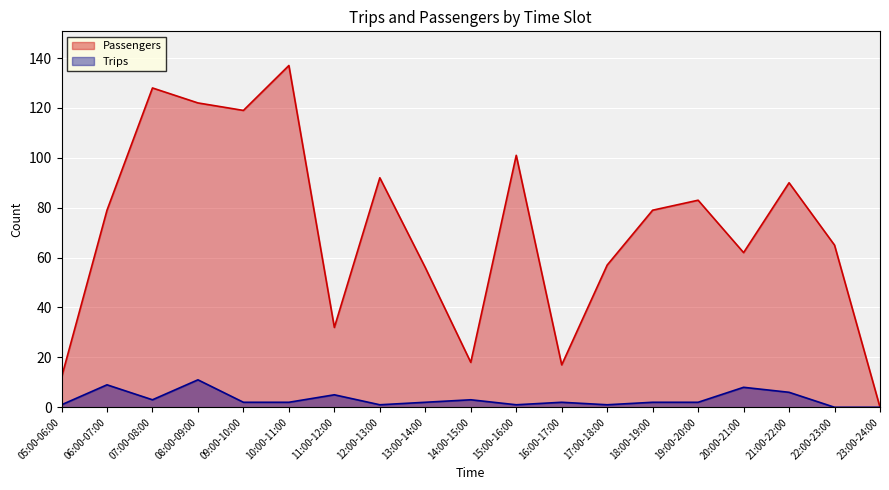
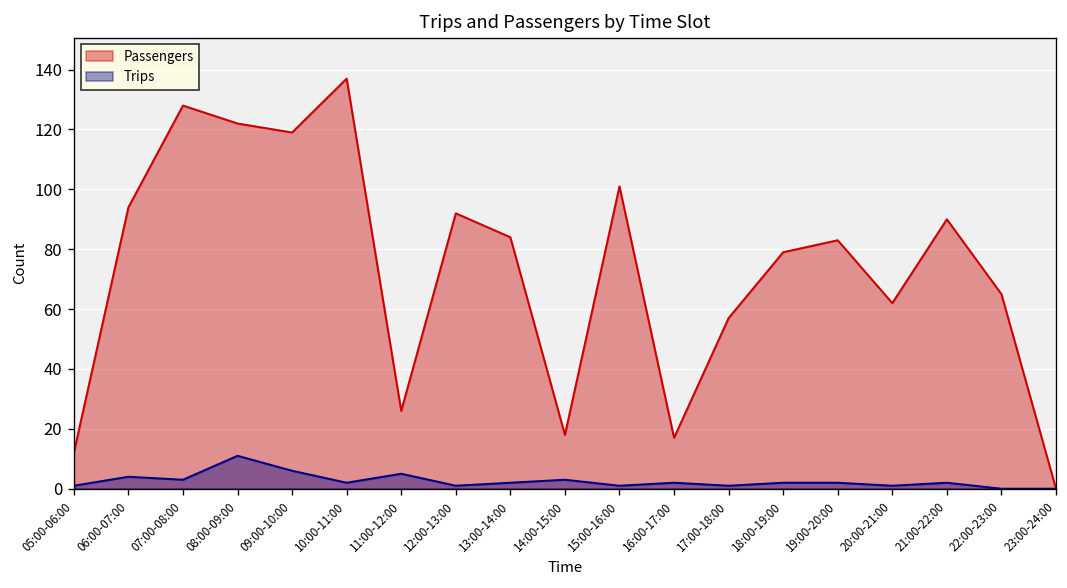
Passengers, 06:00-07:00: 79 -> 94
Trips, 06:00-07:00: 9 -> 4
Trips, 09:00-10:00: 2 -> 6
Passengers, 11:00-12:00: 32 -> 26
Passengers, 13:00-14:00: 56 -> 84
Trips, 20:00-21:00: 8 -> 1
Trips, 21:00-22:00: 6 -> 2
